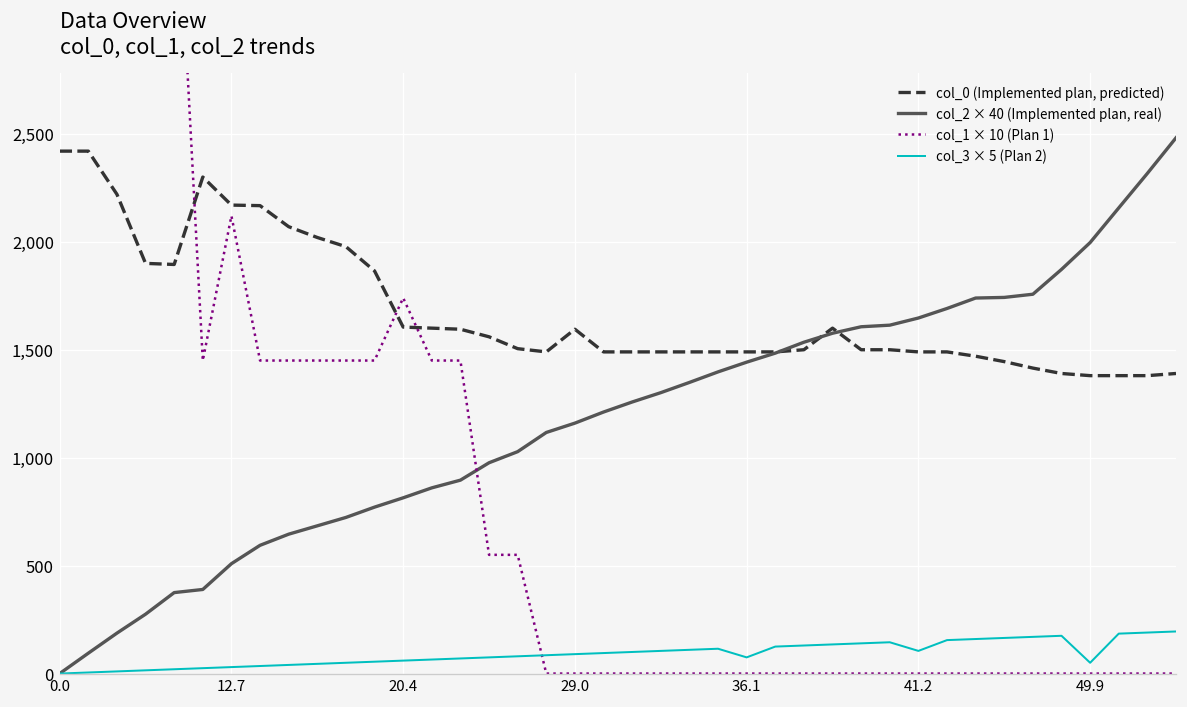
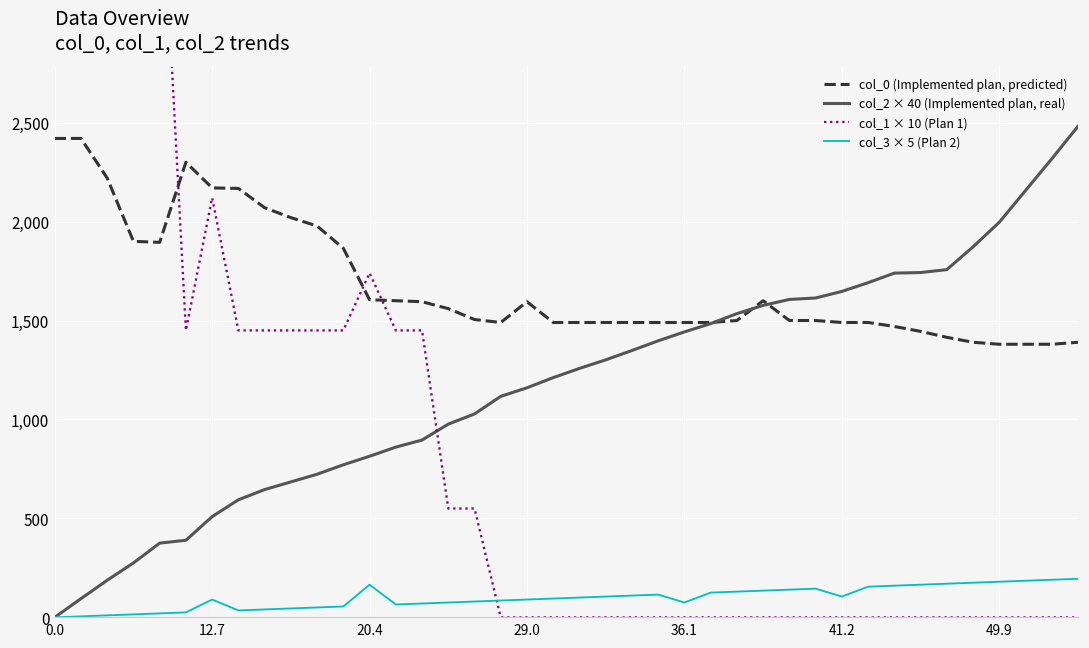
col_3 × 5 (Plan 2), 12.7: 30 -> 90
col_3 × 5 (Plan 2), 20.4: 60 -> 170
col_3 × 5 (Plan 2), 49.9: 50 -> 180
